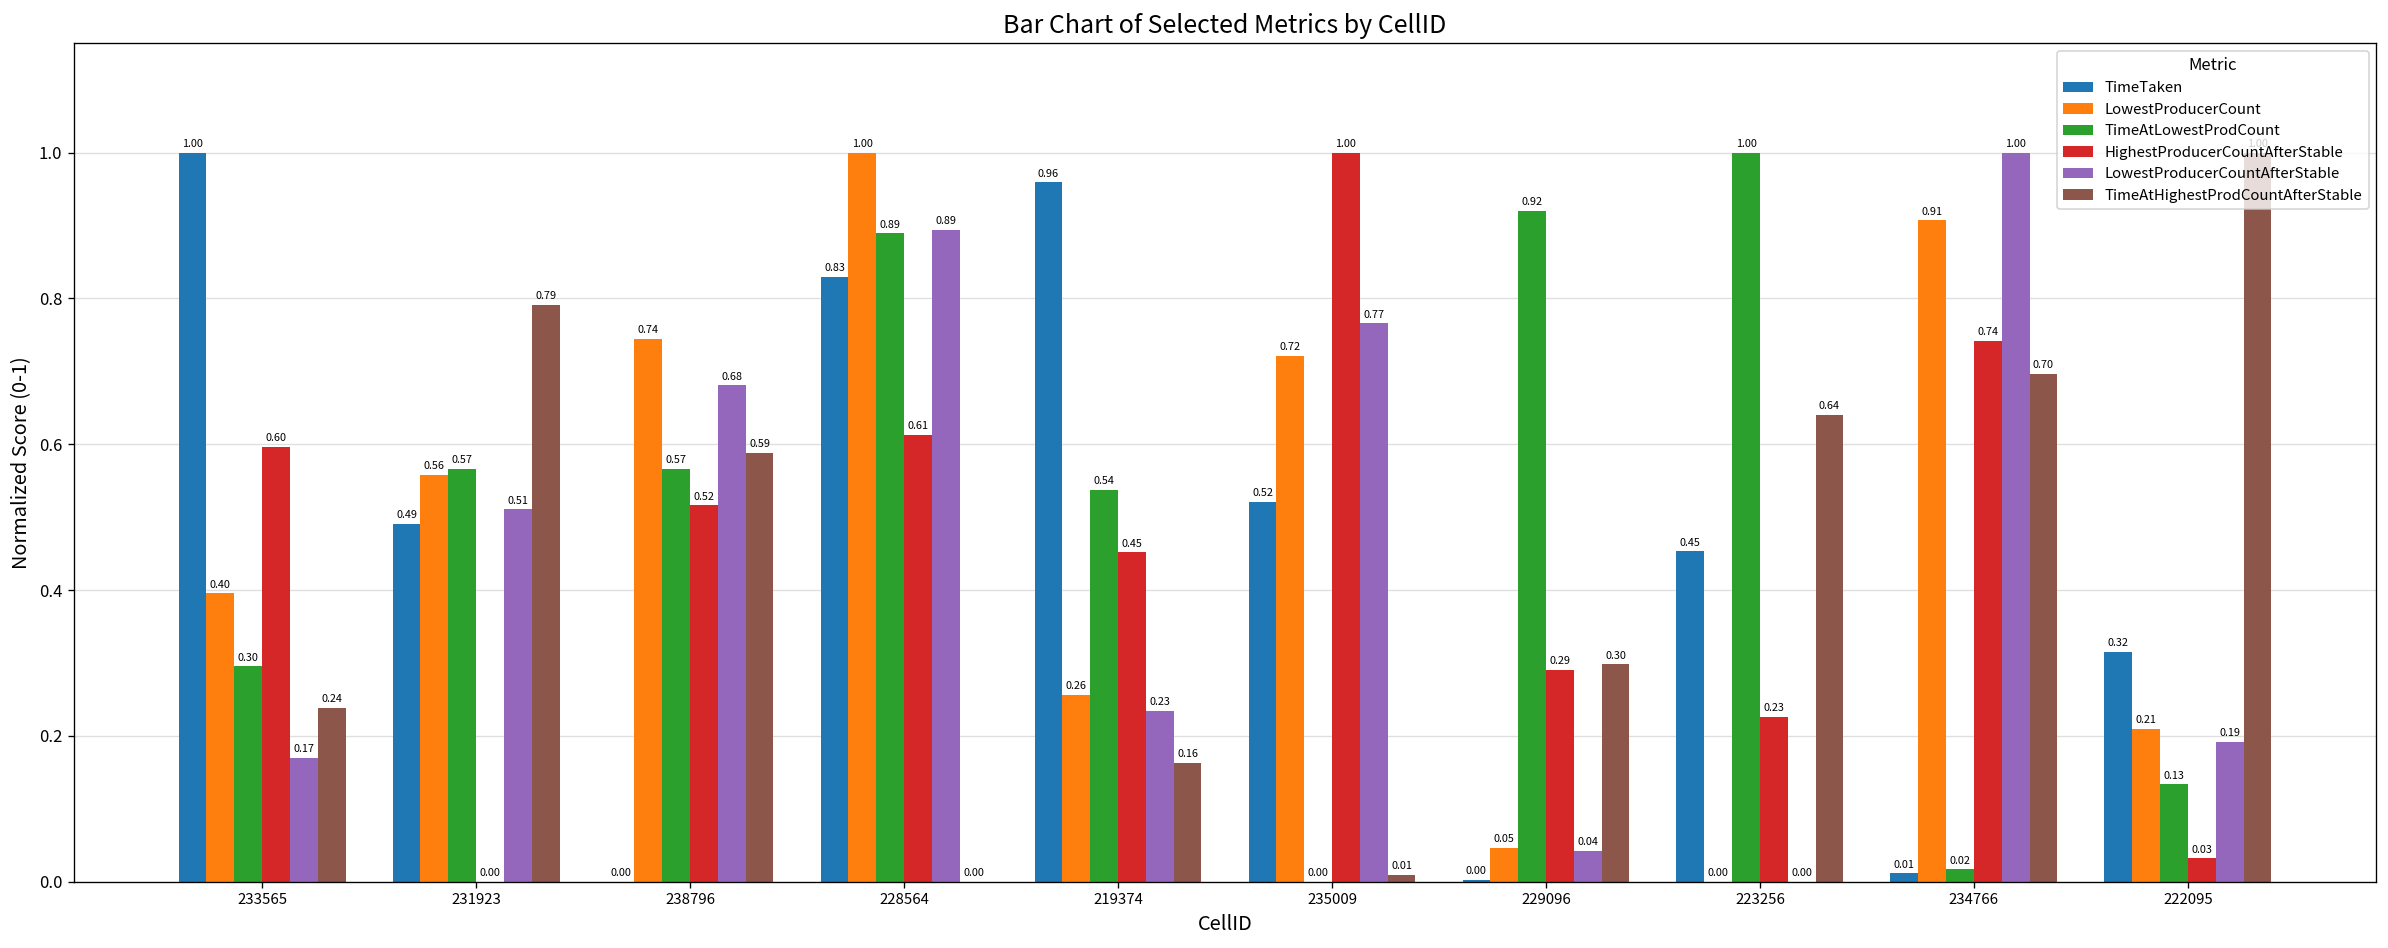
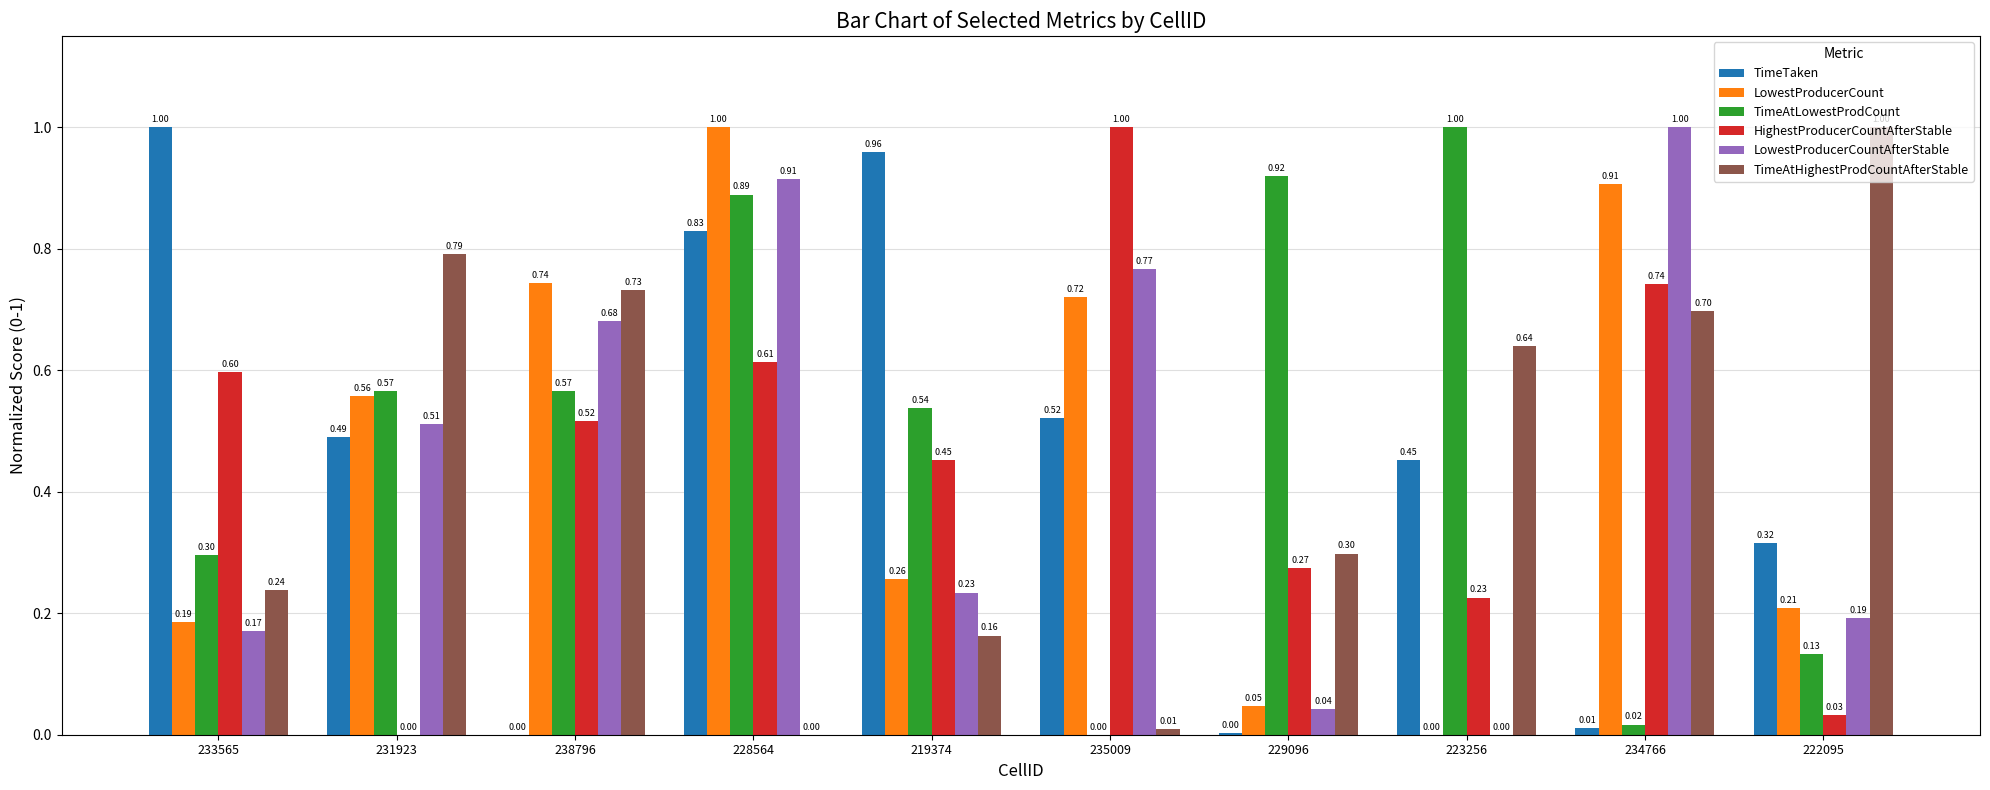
LowestProducerCount, 233565: 0.40 -> 0.19
TimeAtHighestProdCountAfterStable, 238796: 0.59 -> 0.73
LowestProducerCountAfterStable, 228564: 0.89 -> 0.91
HighestProducerCountAfterStable, 229096: 0.29 -> 0.27
